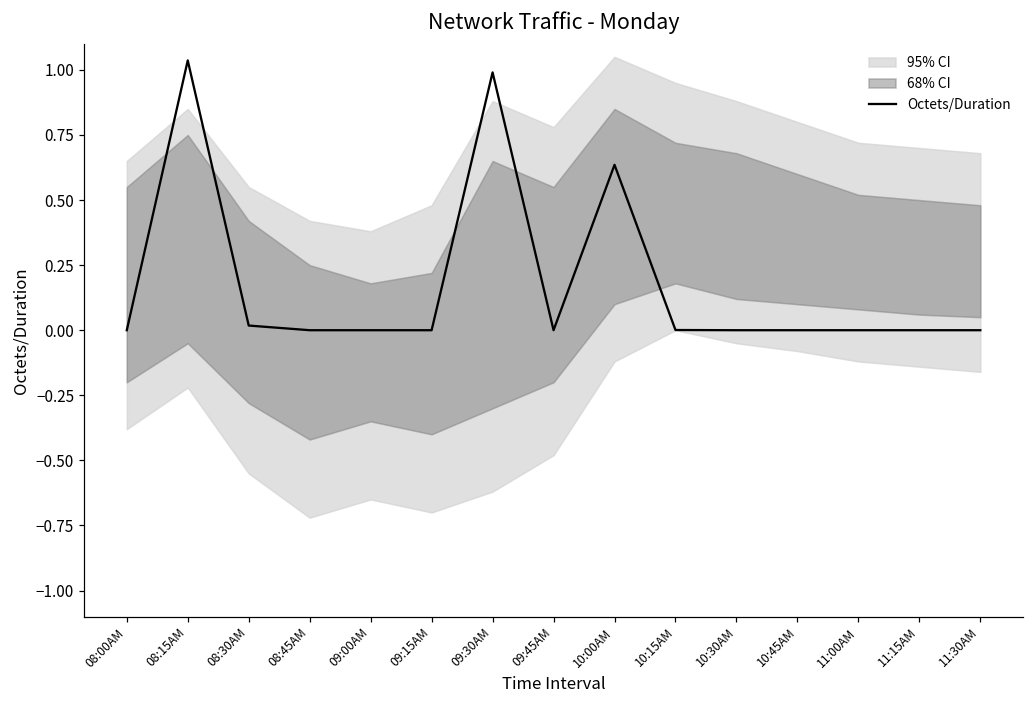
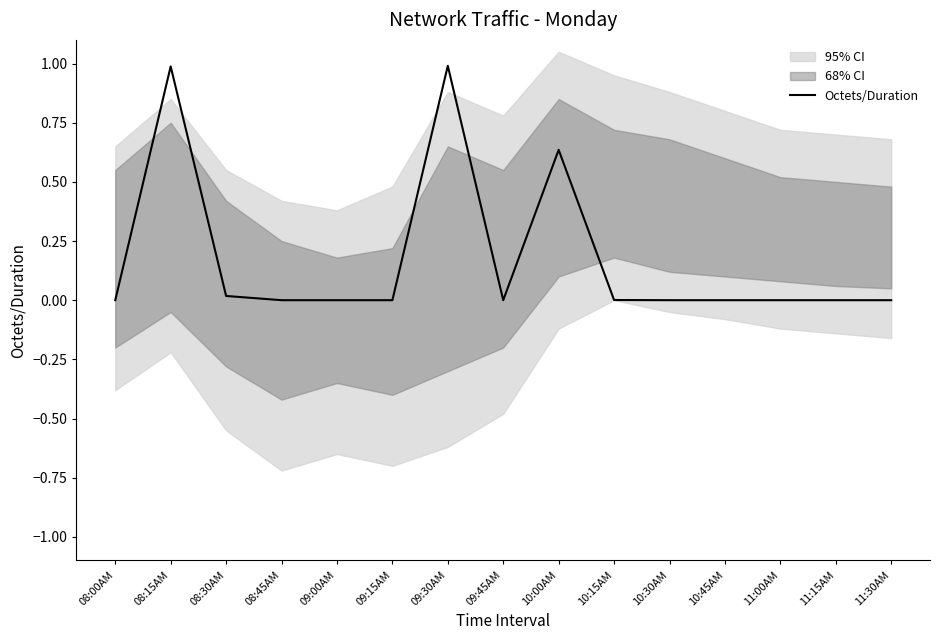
Octets/Duration, 08:15AM: 1.04 -> 0.99
